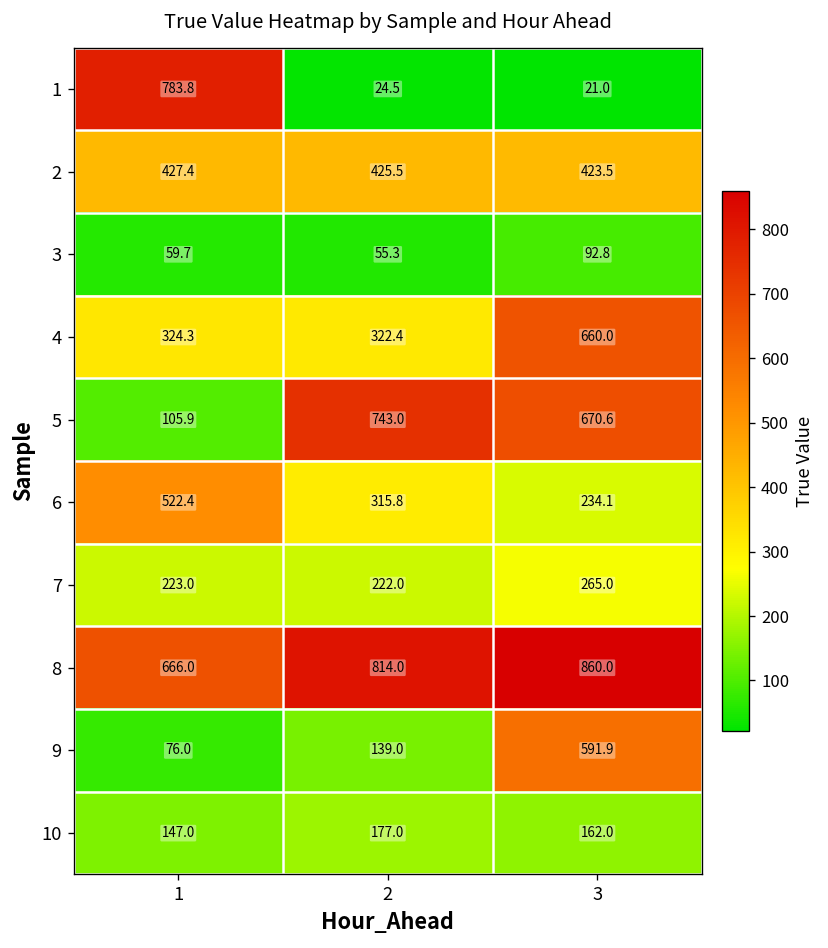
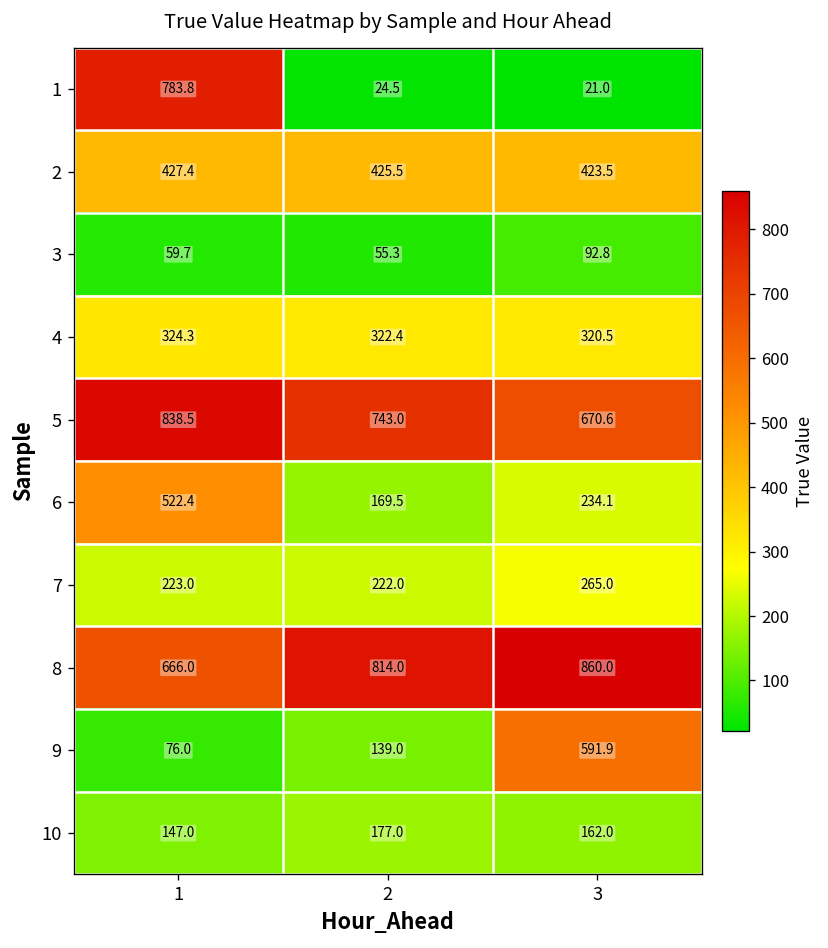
4, 3: 660.0 -> 320.5
5, 1: 105.9 -> 838.5
6, 2: 315.8 -> 169.5
